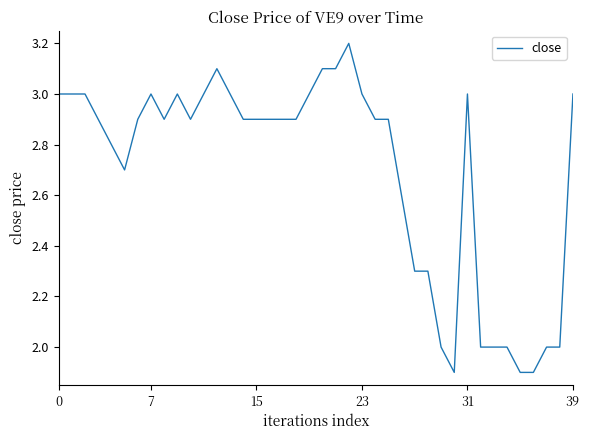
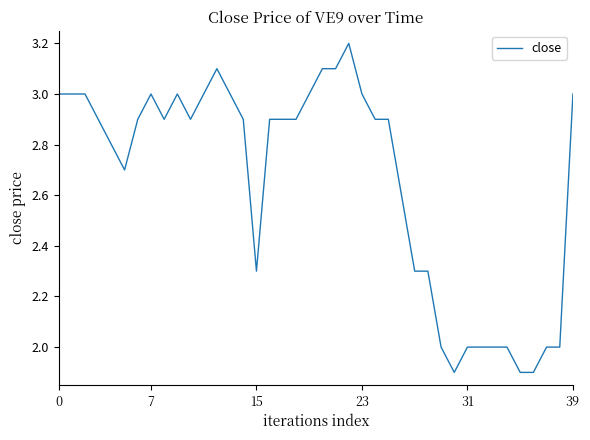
15: 2.9 -> 2.3
31: 3 -> 2
